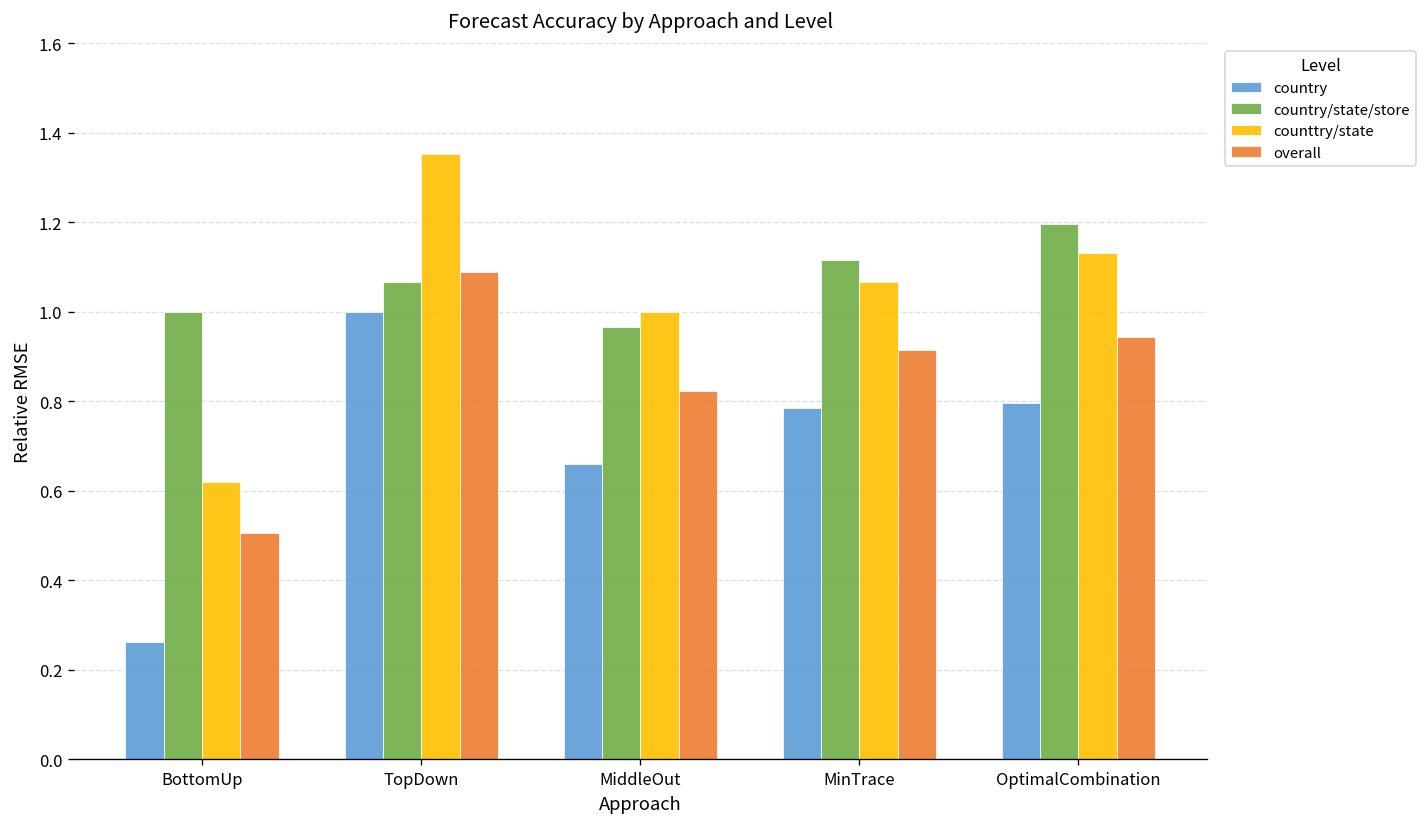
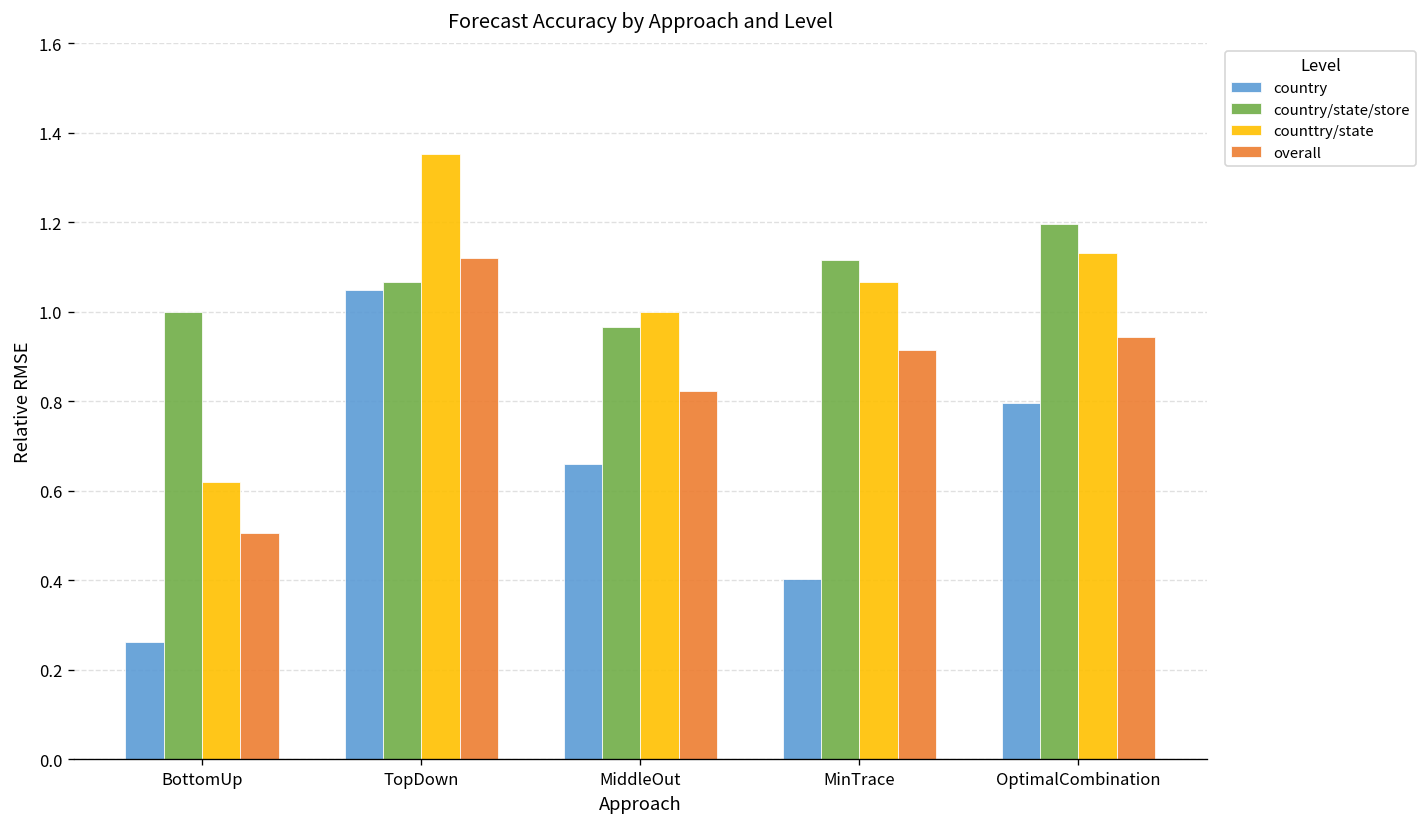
country, TopDown: 1.00 -> 1.05
overall, TopDown: 1.09 -> 1.12
country, MinTrace: 0.79 -> 0.40
